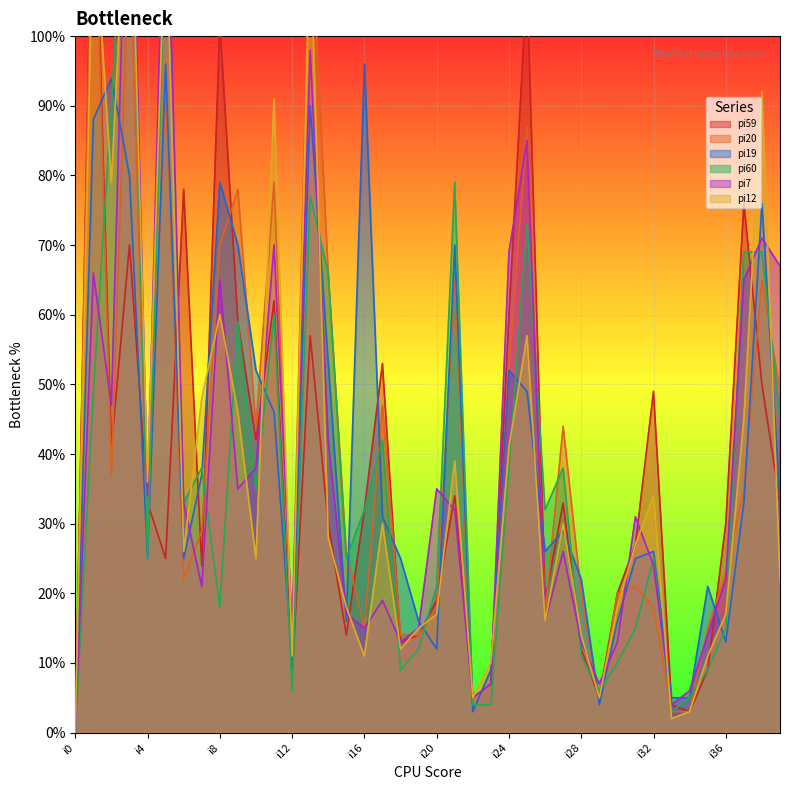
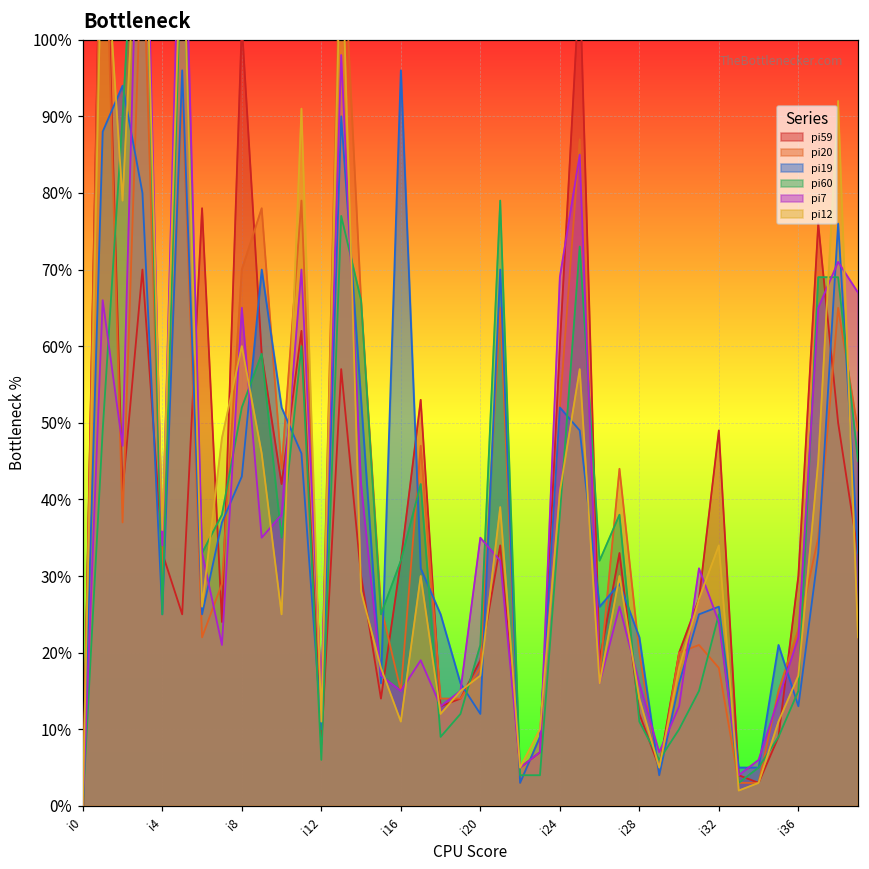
pi19, i8: 79% -> 43%
pi60, i8: 18% -> 52%
pi7, i28: 13% -> 16%
